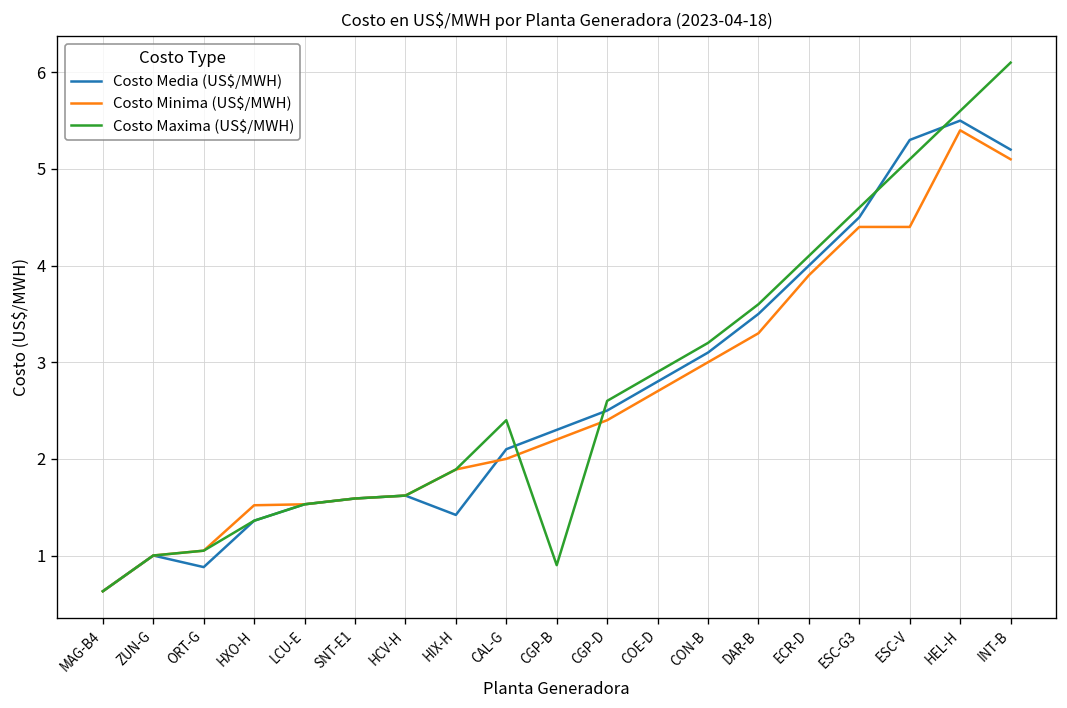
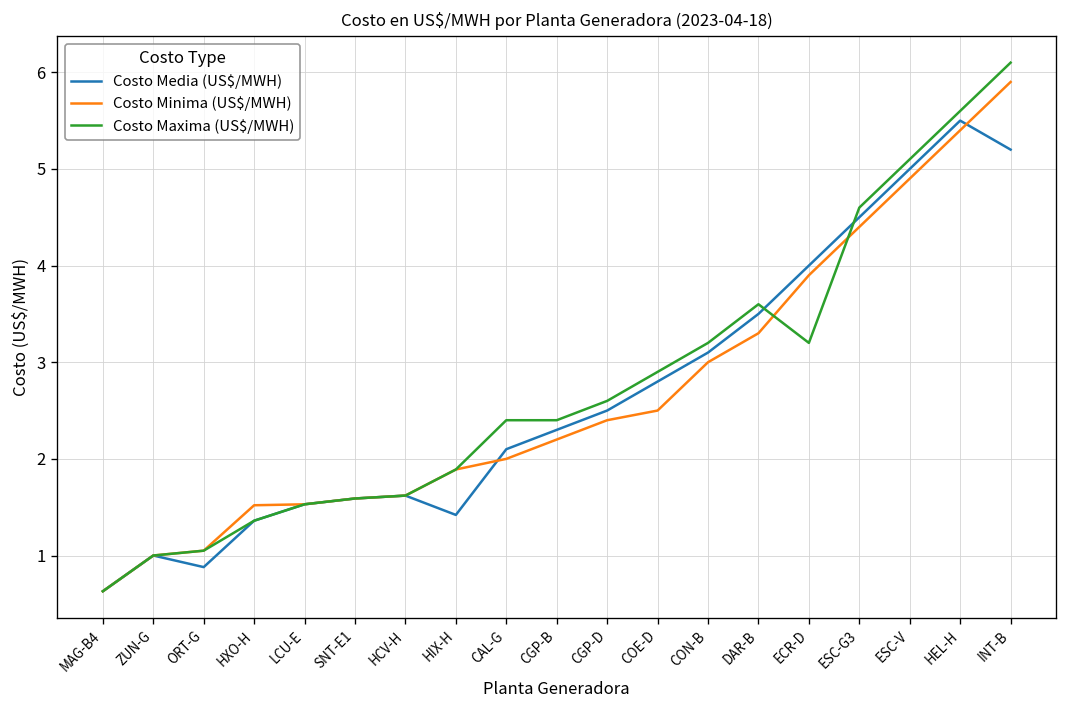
Costo Maxima (US$/MWH), CGP-B: 0.9 -> 2.4
Costo Minima (US$/MWH), COE-D: 2.7 -> 2.5
Costo Maxima (US$/MWH), ECR-D: 4.1 -> 3.2
Costo Media (US$/MWH), ESC-V: 5.3 -> 5.0
Costo Minima (US$/MWH), ESC-V: 4.4 -> 4.9
Costo Minima (US$/MWH), INT-B: 5.1 -> 5.9
